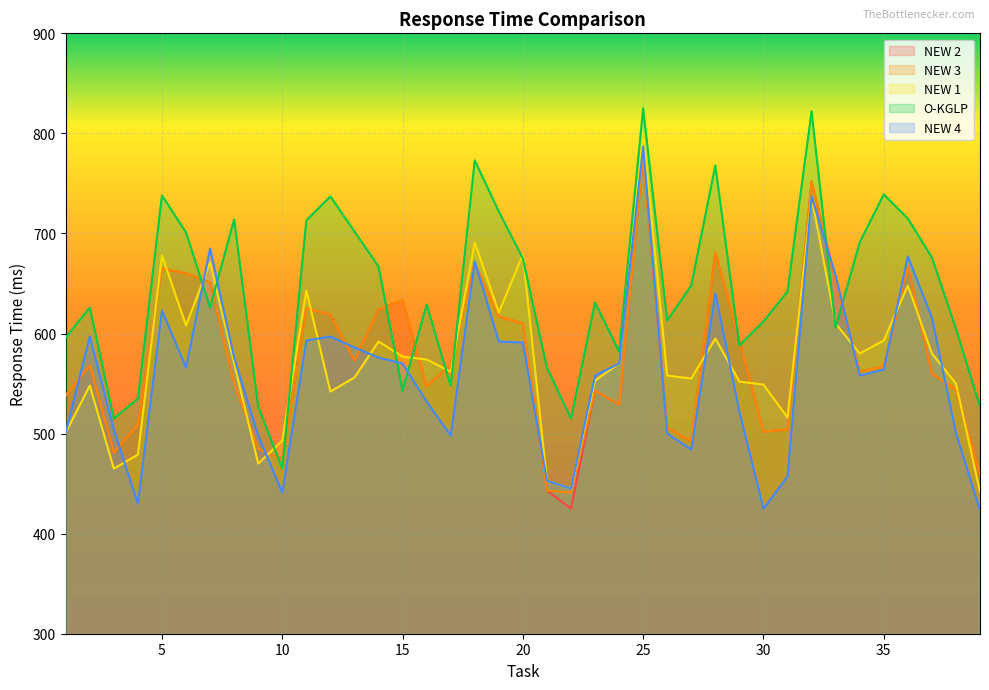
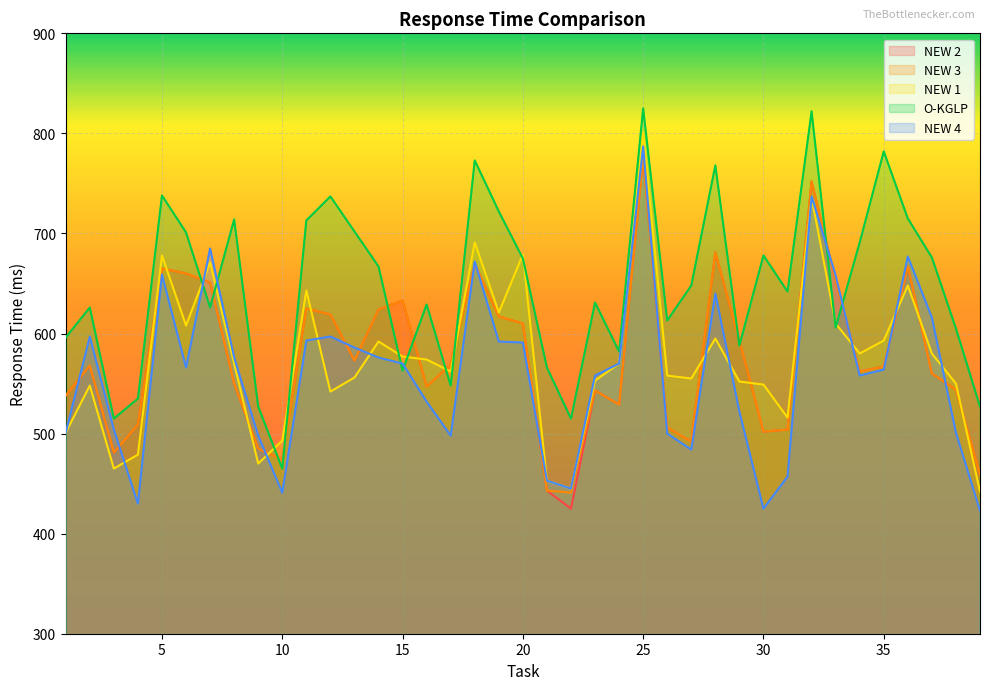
NEW 4, 5: 623 -> 659
O-KGLP, 15: 543 -> 563
O-KGLP, 30: 612 -> 678
O-KGLP, 35: 739 -> 782
